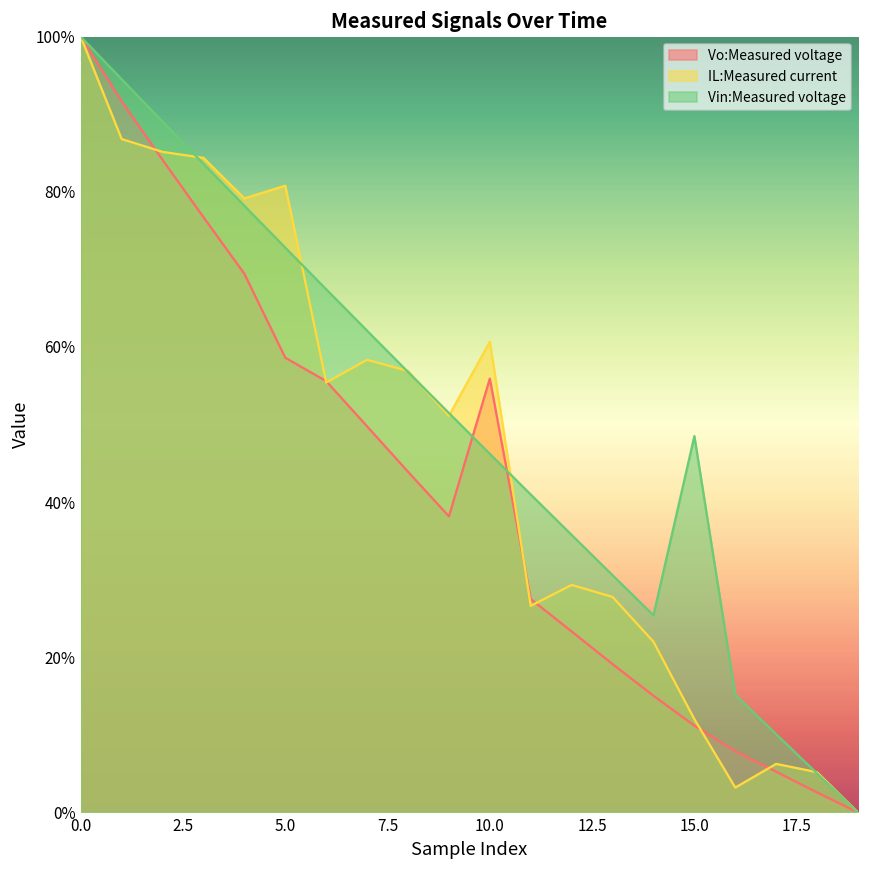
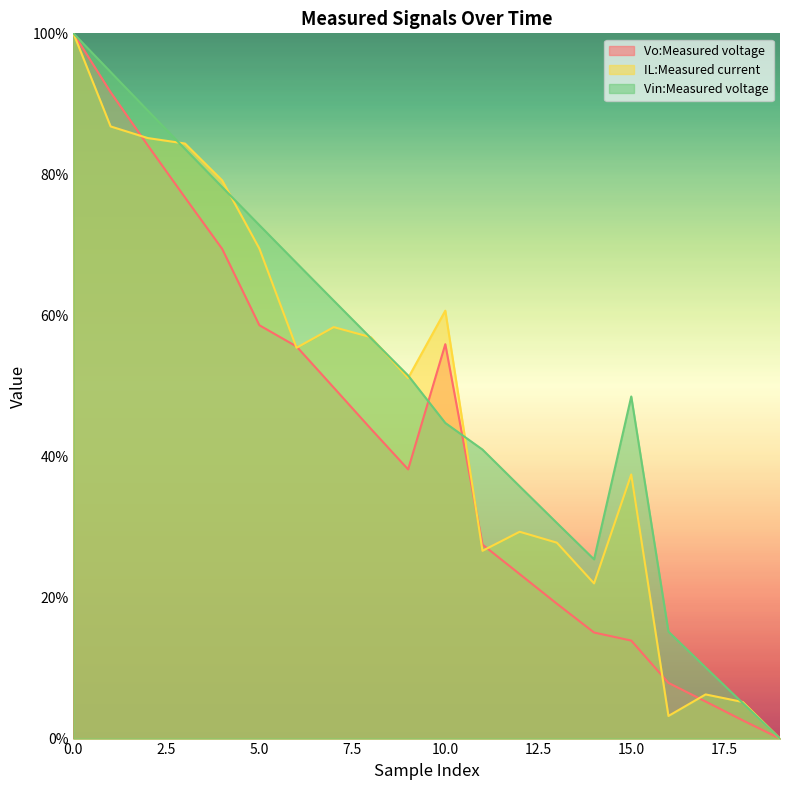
IL:Measured current, 5.0: 81% -> 69%
Vin:Measured voltage, 10.0: 46% -> 45%
Vo:Measured voltage, 15.0: 11% -> 14%
IL:Measured current, 15.0: 12% -> 37%
